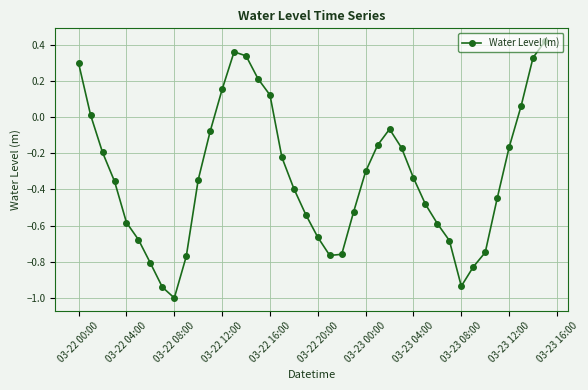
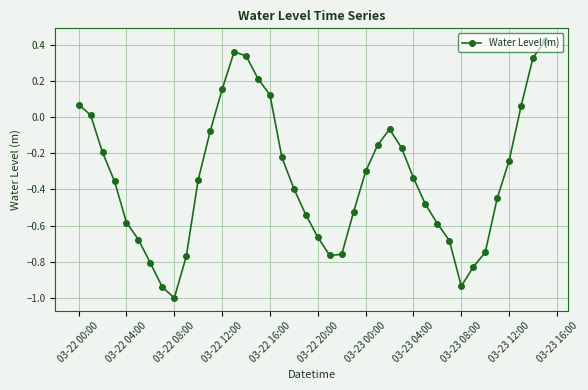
03-22 00:00: 0.30 -> 0.07
03-23 12:00: -0.17 -> -0.24
